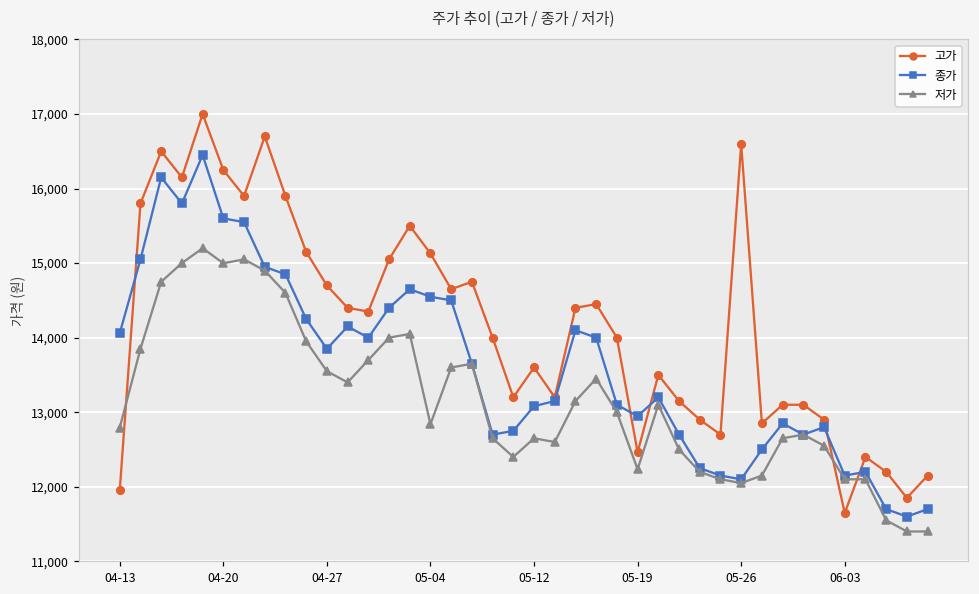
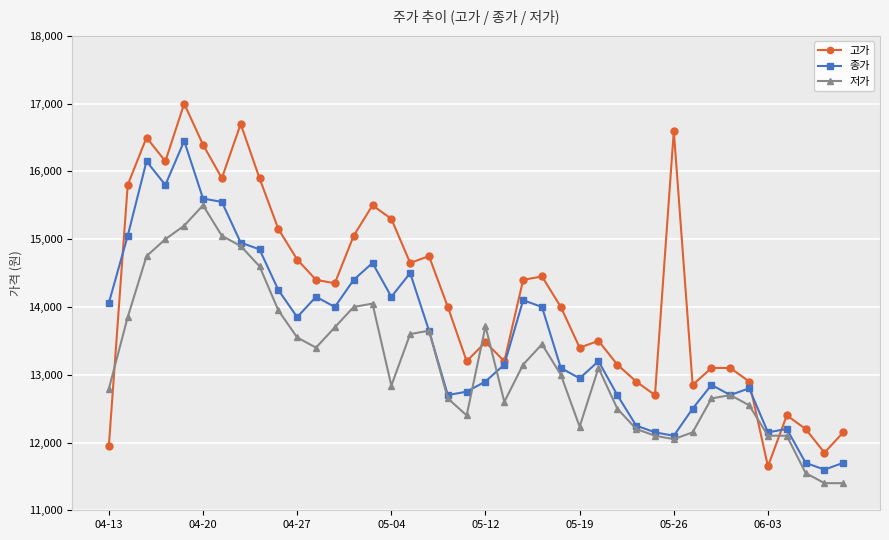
고가, 04-20: 16,300 -> 16,400
저가, 04-20: 15,000 -> 15,500
고가, 05-04: 15,100 -> 15,300
종가, 05-04: 14,500 -> 14,200
고가, 05-12: 13,600 -> 13,500
종가, 05-12: 13,100 -> 12,900
저가, 05-12: 12,700 -> 13,700
고가, 05-19: 12,500 -> 13,400
